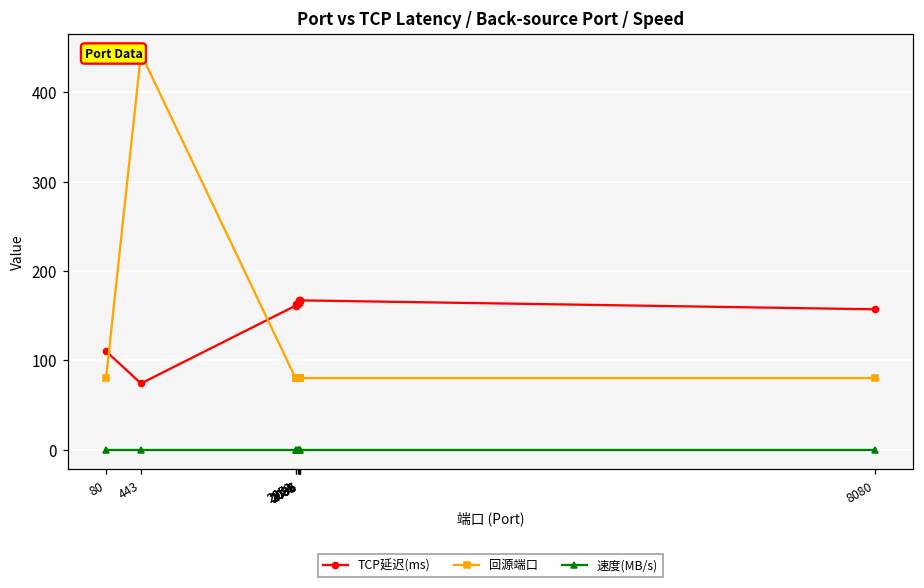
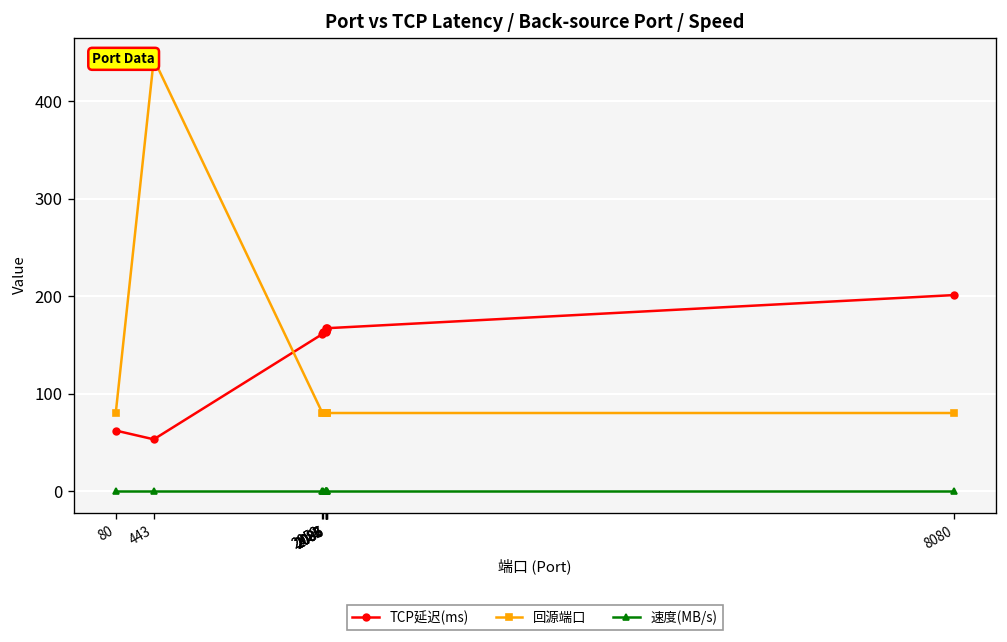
TCP延迟(ms), 80: 110 -> 60
TCP延迟(ms), 443: 70 -> 50
TCP延迟(ms), 8080: 160 -> 200
